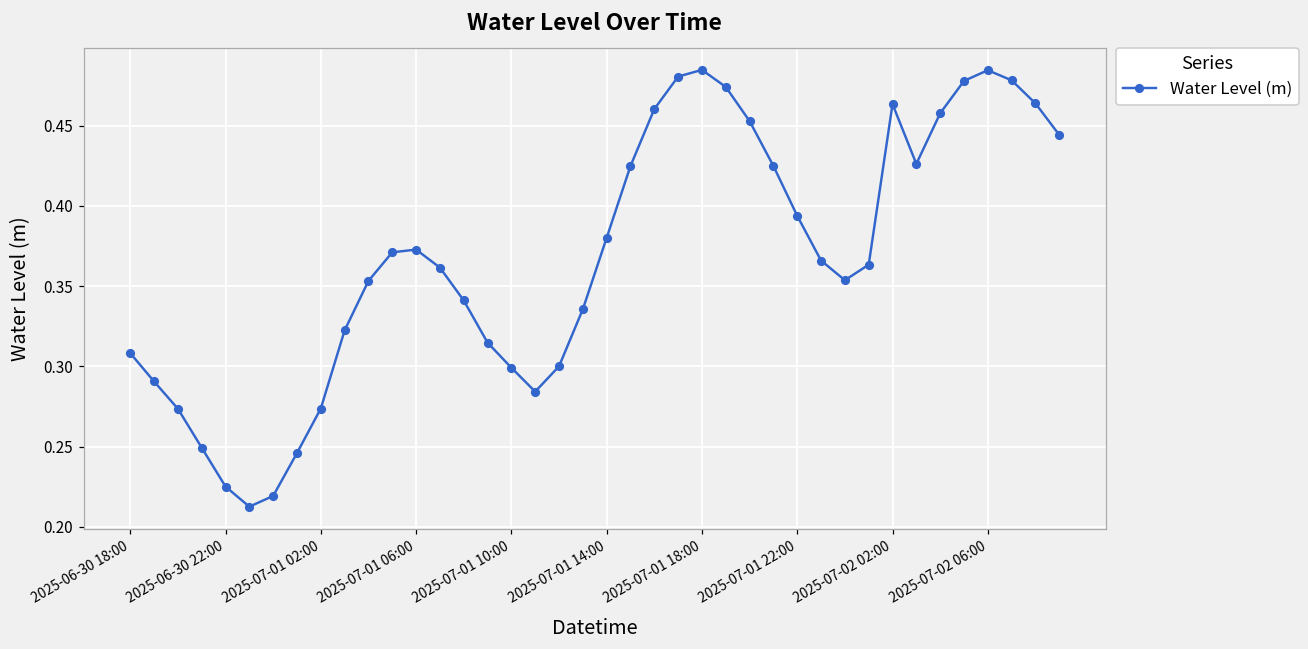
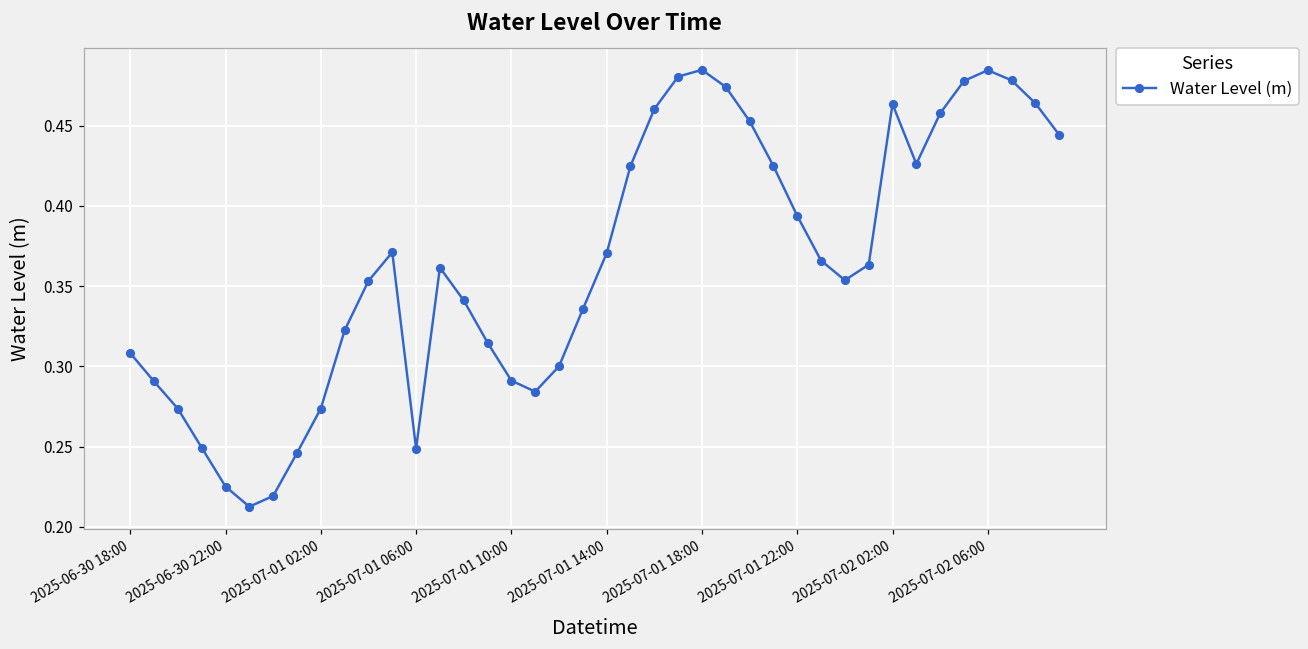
2025-07-01 06:00: 0.373 -> 0.249
2025-07-01 10:00: 0.299 -> 0.291
2025-07-01 14:00: 0.380 -> 0.371
